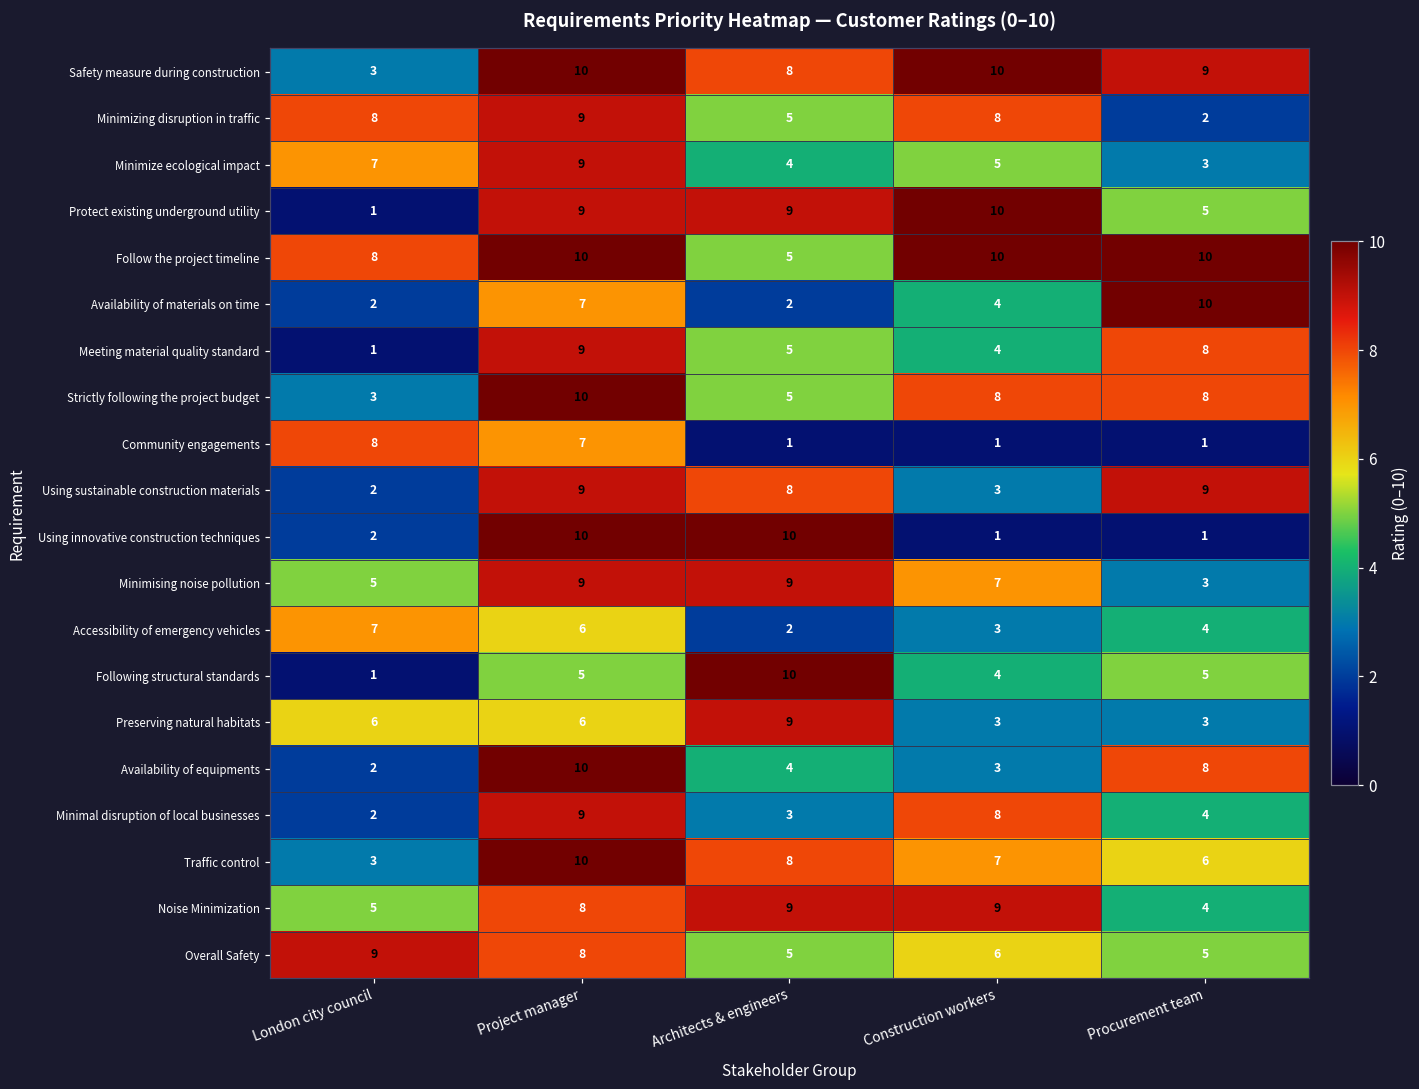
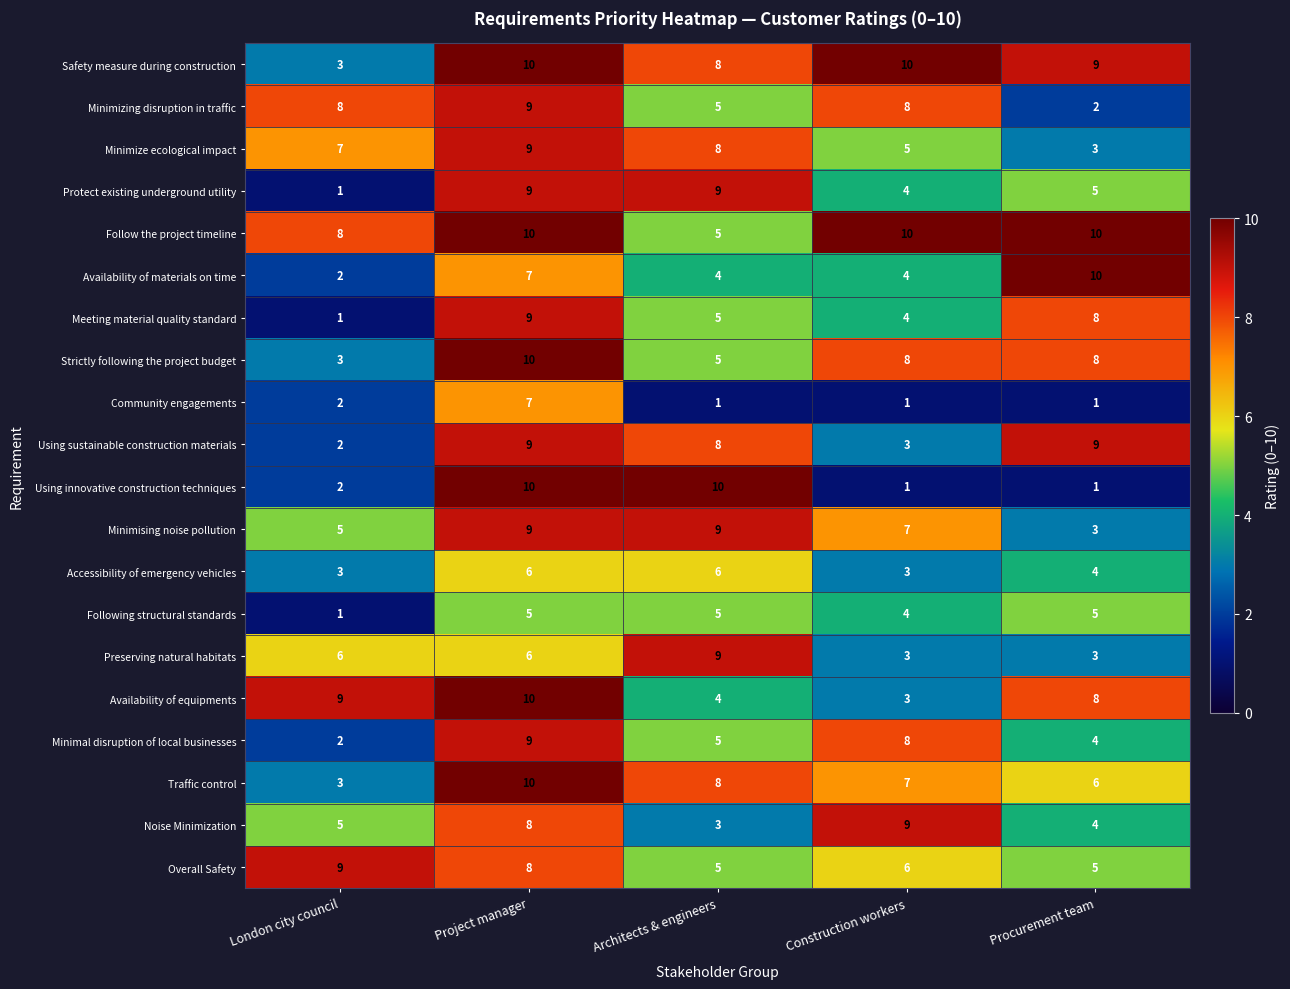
Minimize ecological impact, Architects & engineers: 4 -> 8
Protect existing underground utility, Construction workers: 10 -> 4
Availability of materials on time, Architects & engineers: 2 -> 4
Community engagements, London city council: 8 -> 2
Accessibility of emergency vehicles, London city council: 7 -> 3
Accessibility of emergency vehicles, Architects & engineers: 2 -> 6
Following structural standards, Architects & engineers: 10 -> 5
Availability of equipments, London city council: 2 -> 9
Minimal disruption of local businesses, Architects & engineers: 3 -> 5
Noise Minimization, Architects & engineers: 9 -> 3
